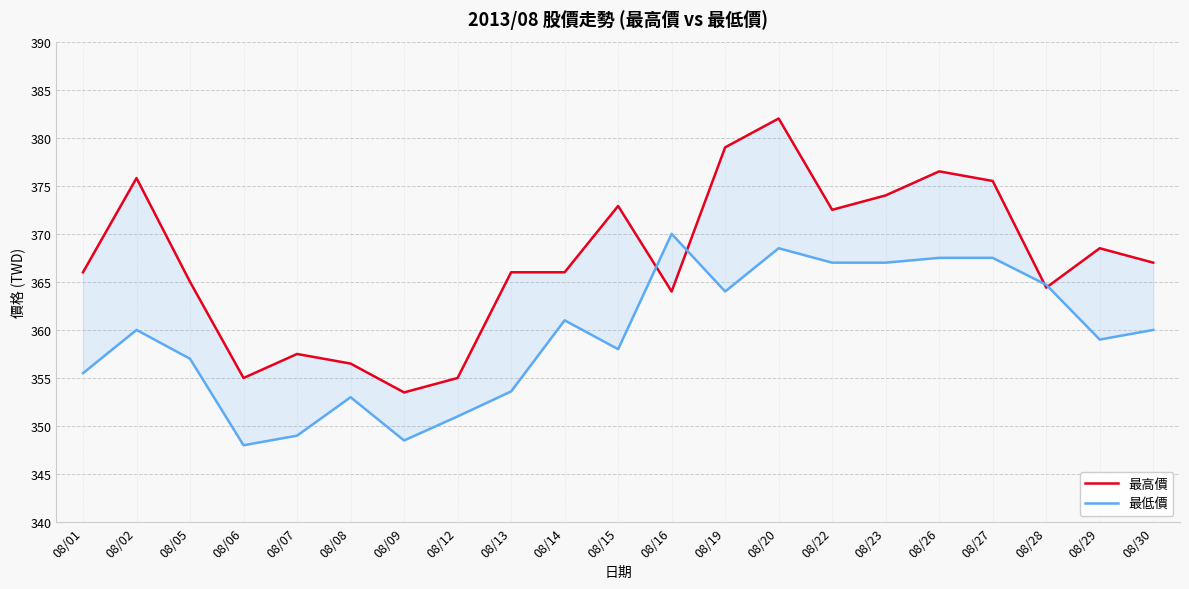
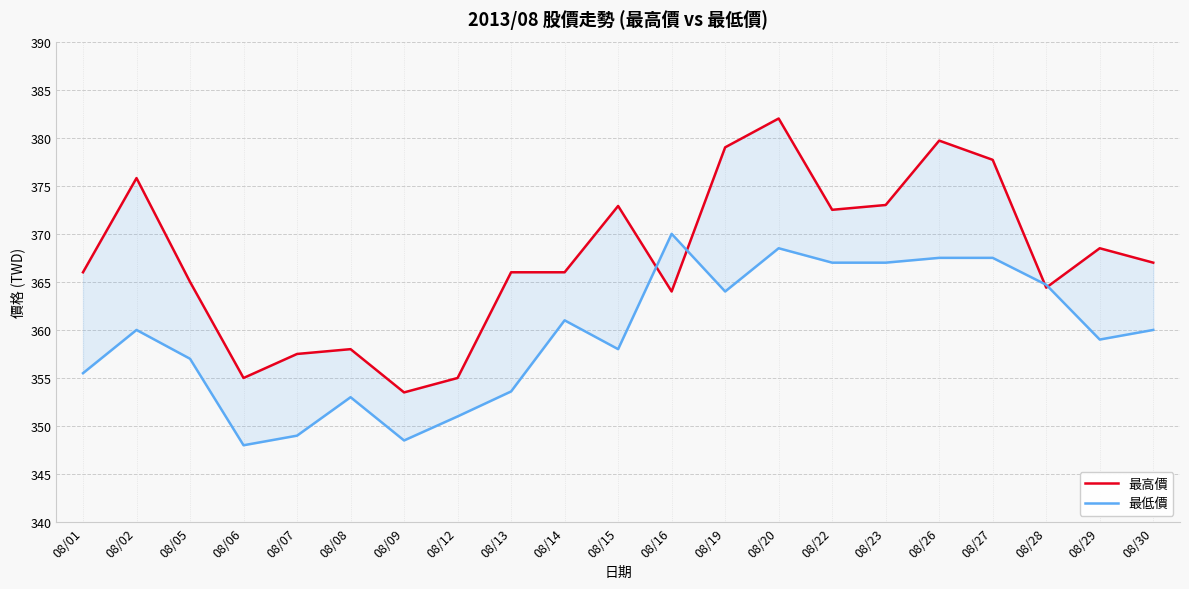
最高價, 08/08: 357 -> 358
最高價, 08/23: 374 -> 373
最高價, 08/26: 377 -> 380
最高價, 08/27: 376 -> 378
